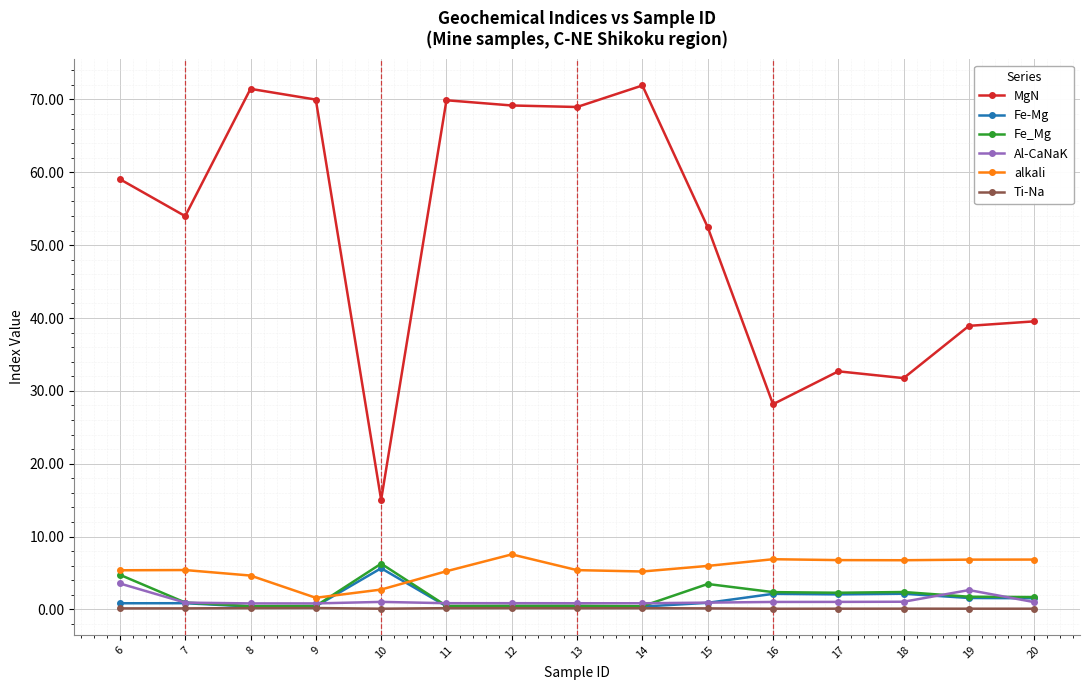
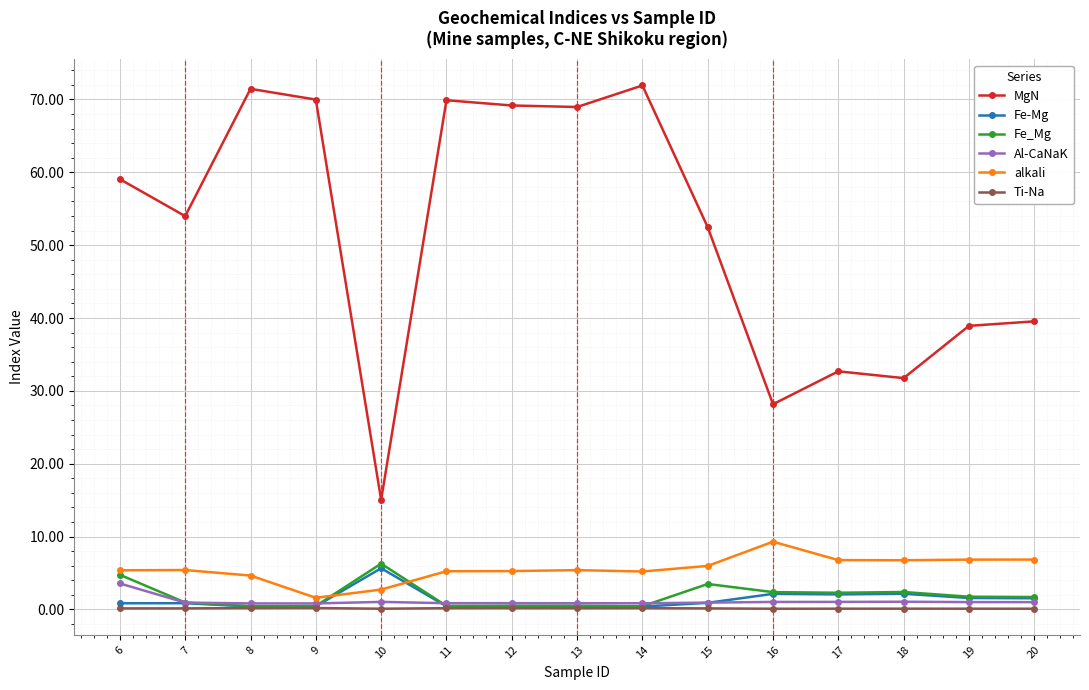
alkali, 12: 8 -> 5
alkali, 16: 7 -> 9
Al-CaNaK, 19: 3 -> 1
